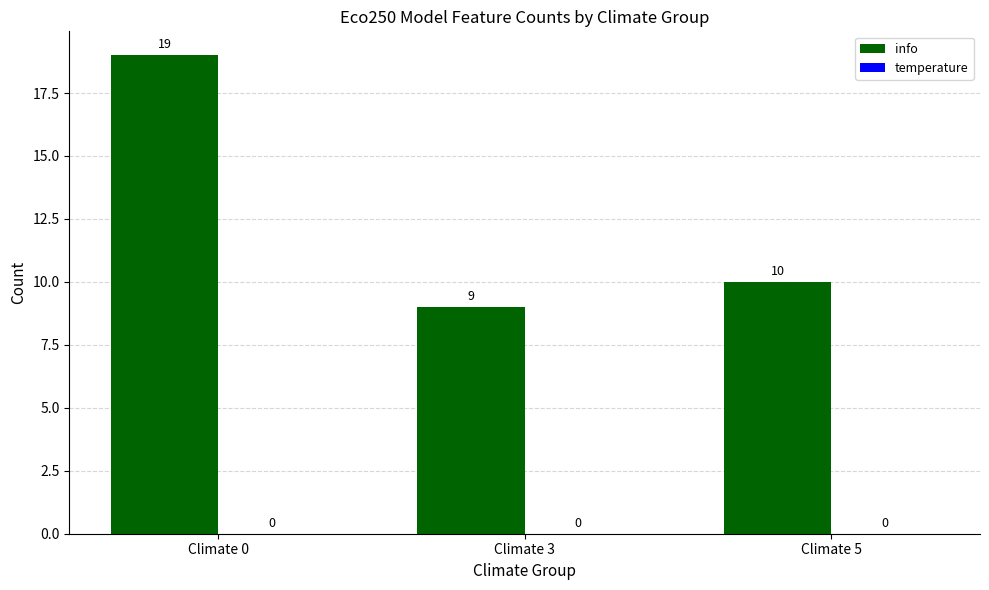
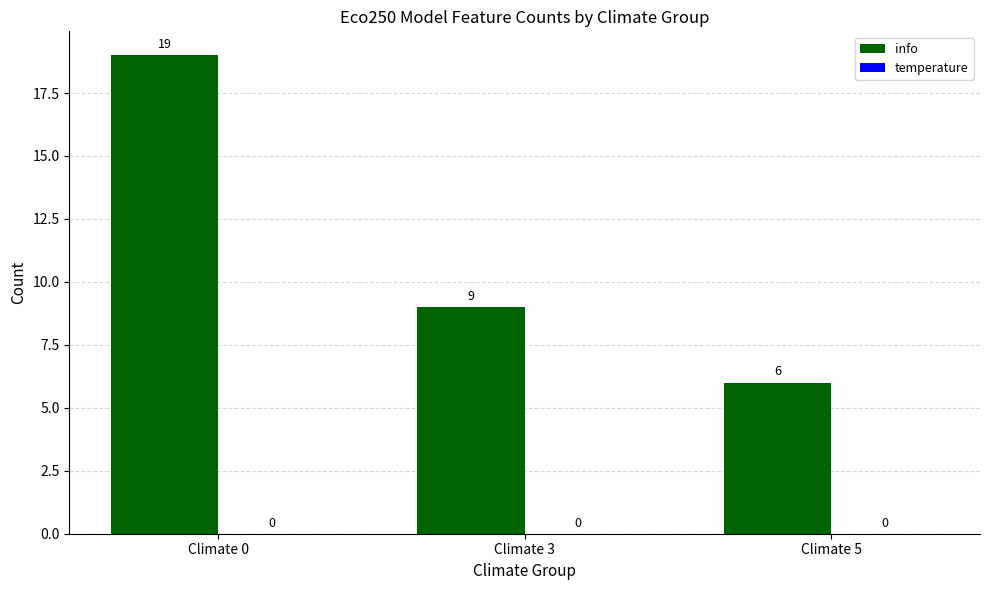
info, Climate 5: 10 -> 6
